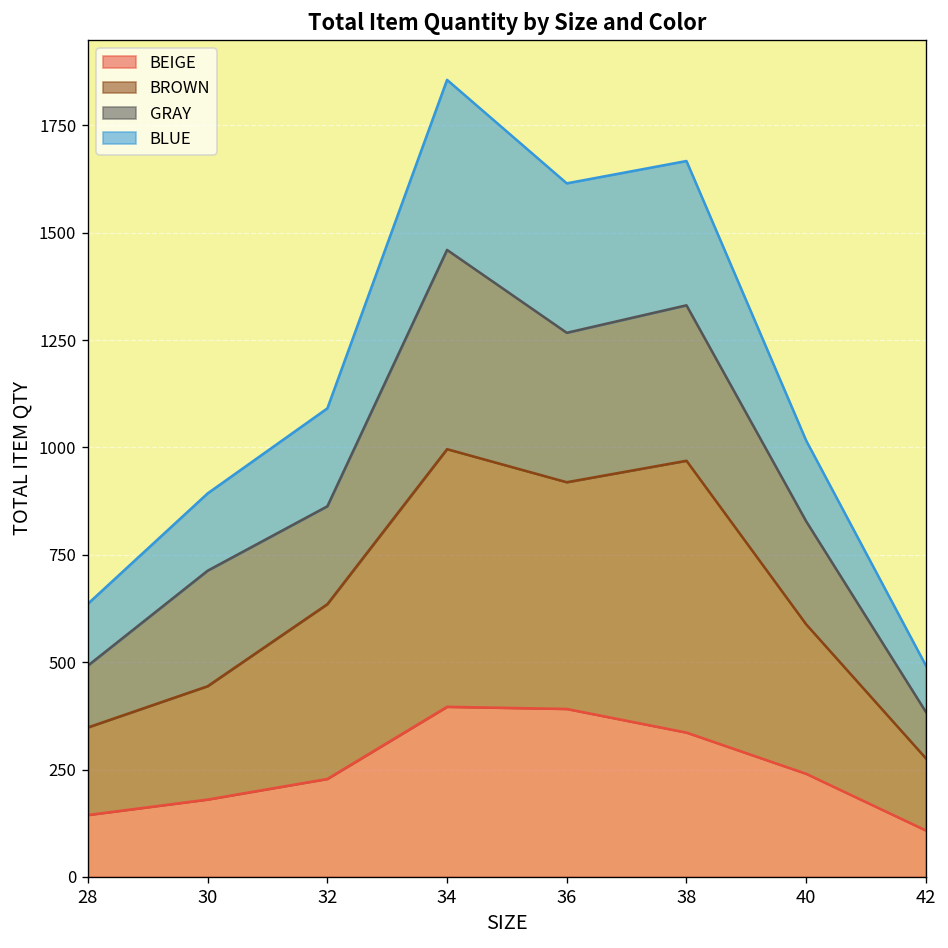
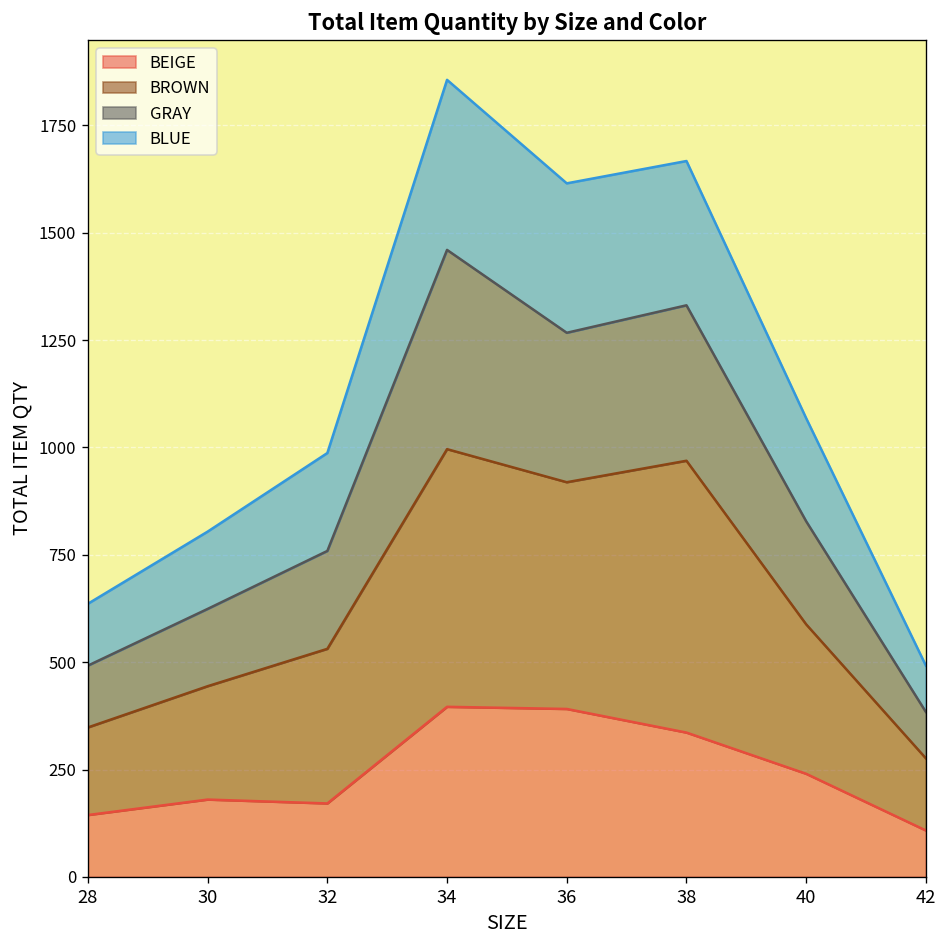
GRAY, 30: 270 -> 180
BEIGE, 32: 230 -> 170
BROWN, 32: 410 -> 360
BLUE, 40: 190 -> 240
